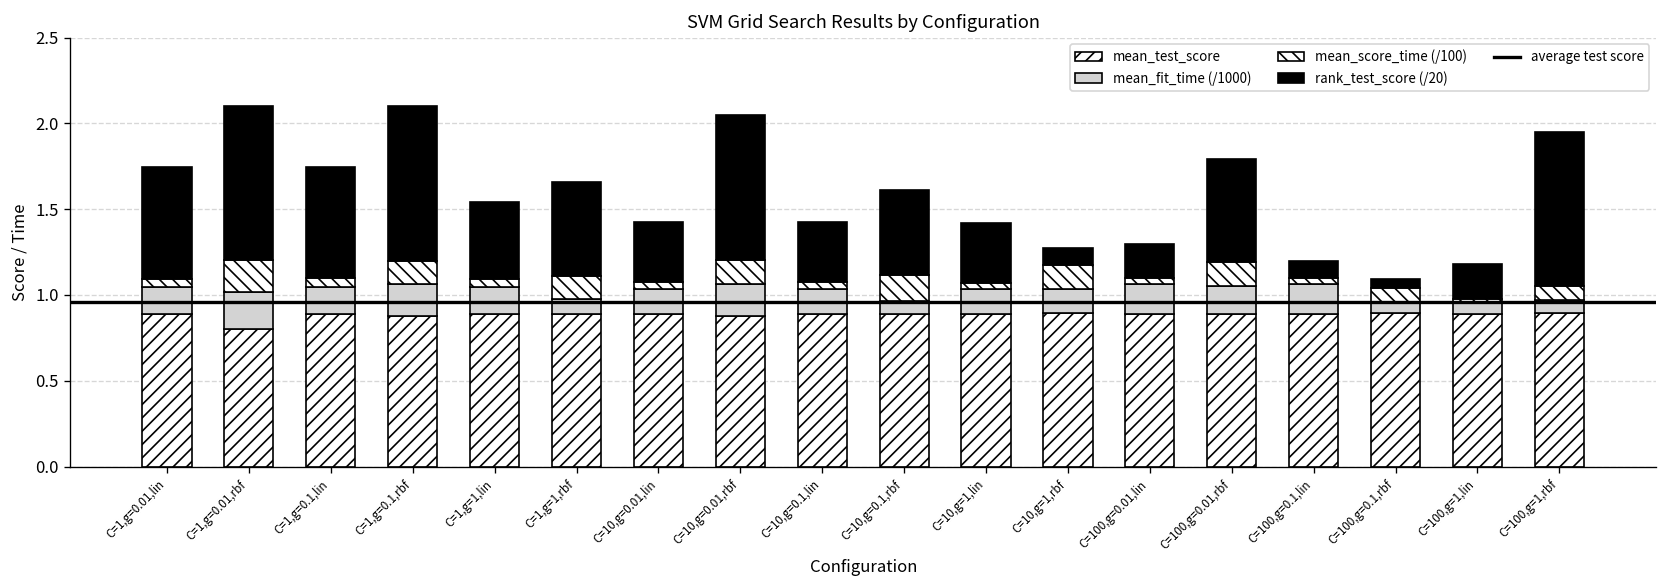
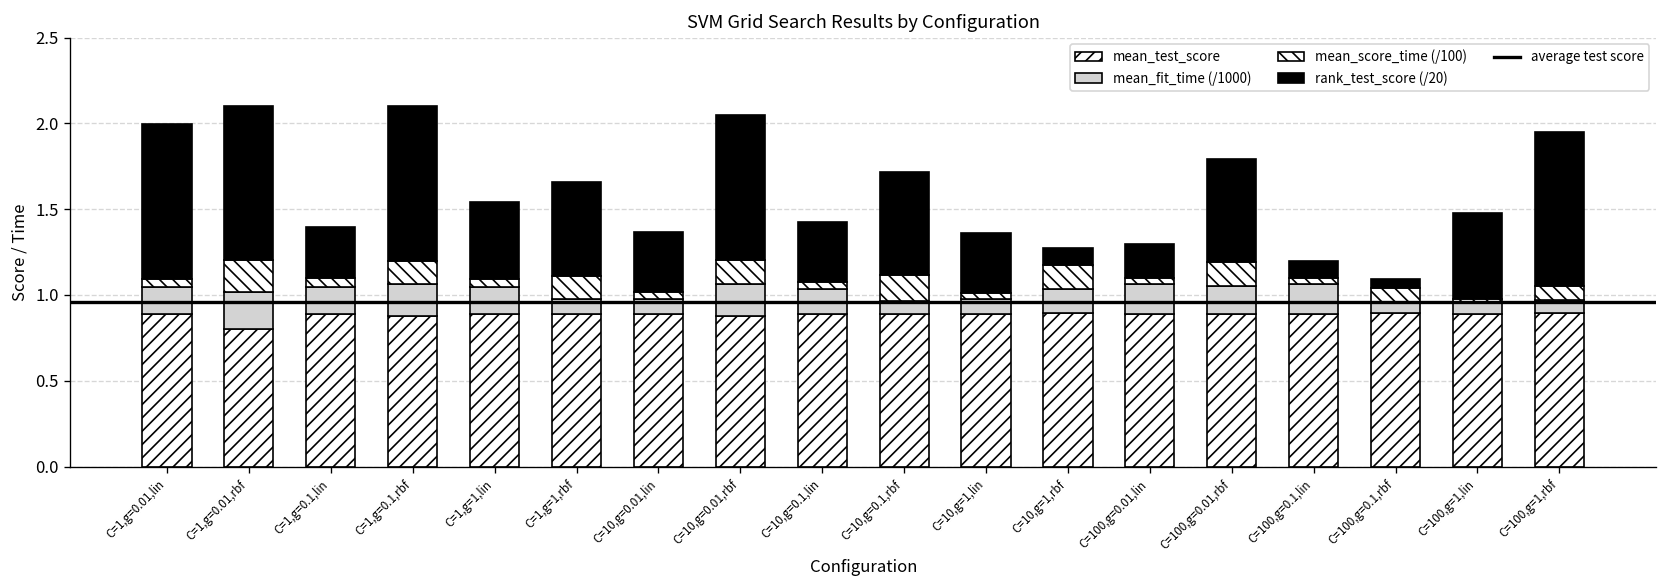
rank_test_score (/20), C=1,g=0.01,lin: 0.65 -> 0.90
rank_test_score (/20), C=1,g=0.1,lin: 0.65 -> 0.30
mean_fit_time (/1000), C=10,g=0.01,lin: 0.14 -> 0.09
rank_test_score (/20), C=10,g=0.1,rbf: 0.50 -> 0.60
mean_fit_time (/1000), C=10,g=1,lin: 0.14 -> 0.08
rank_test_score (/20), C=100,g=1,lin: 0.20 -> 0.50
